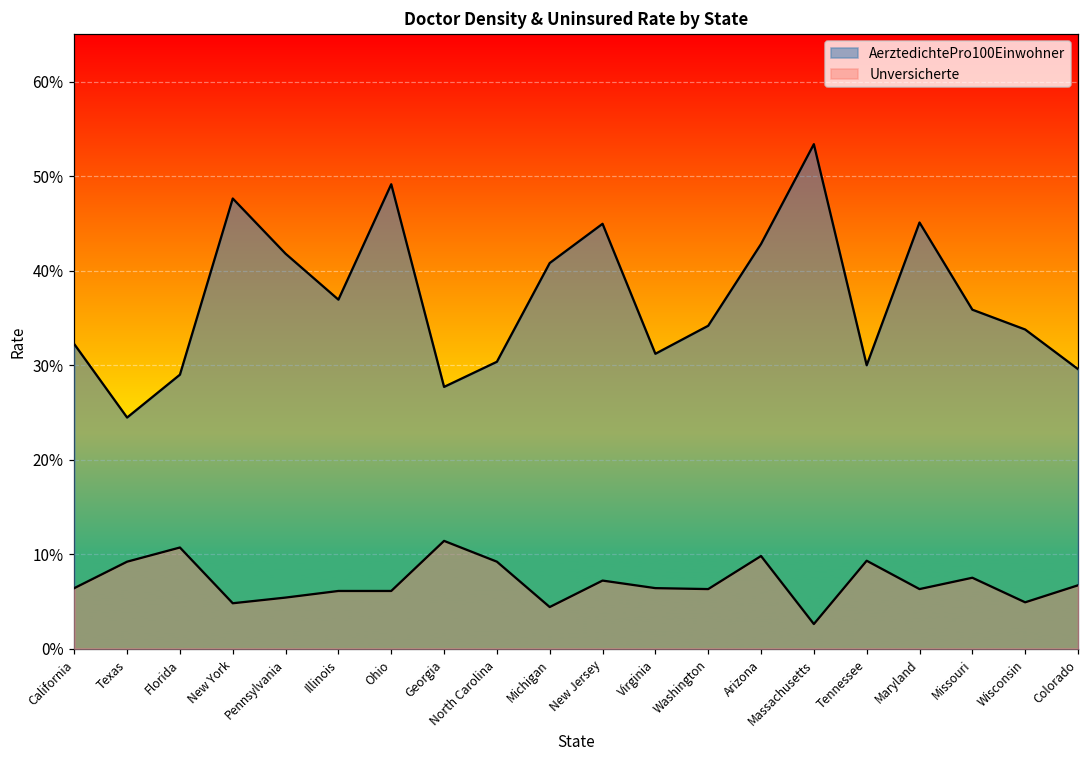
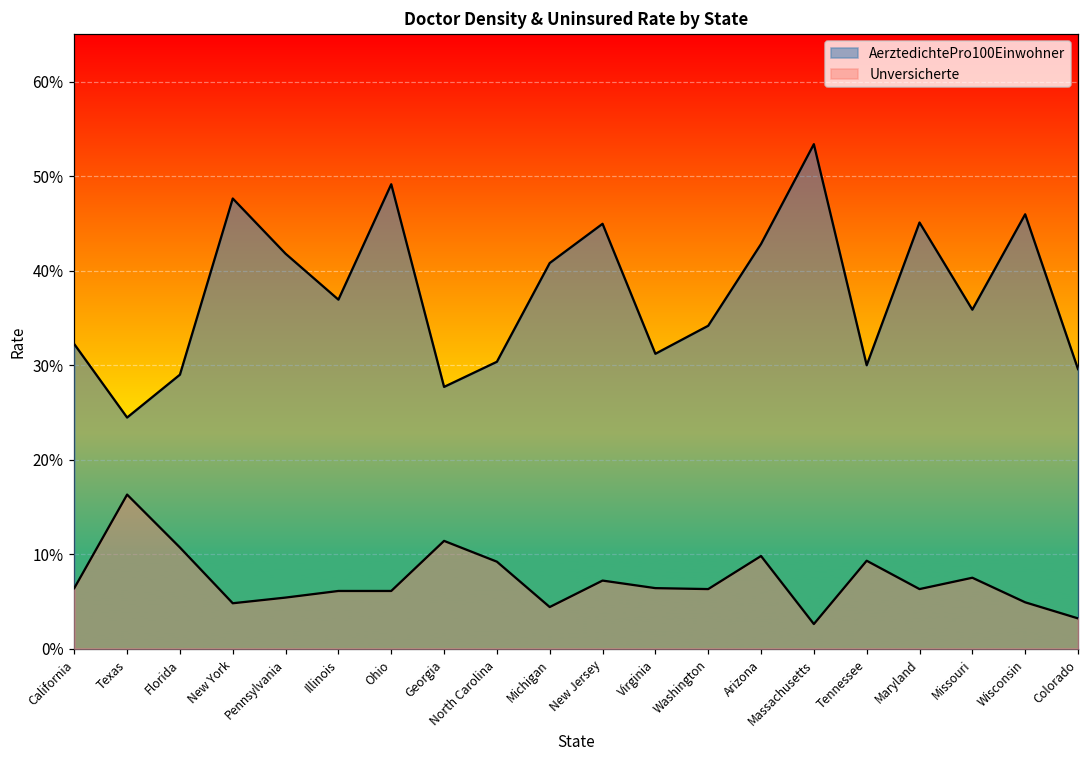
Unversicherte, Texas: 9% -> 16%
AerztedichtePro100Einwohner, Wisconsin: 34% -> 46%
Unversicherte, Colorado: 7% -> 3%
